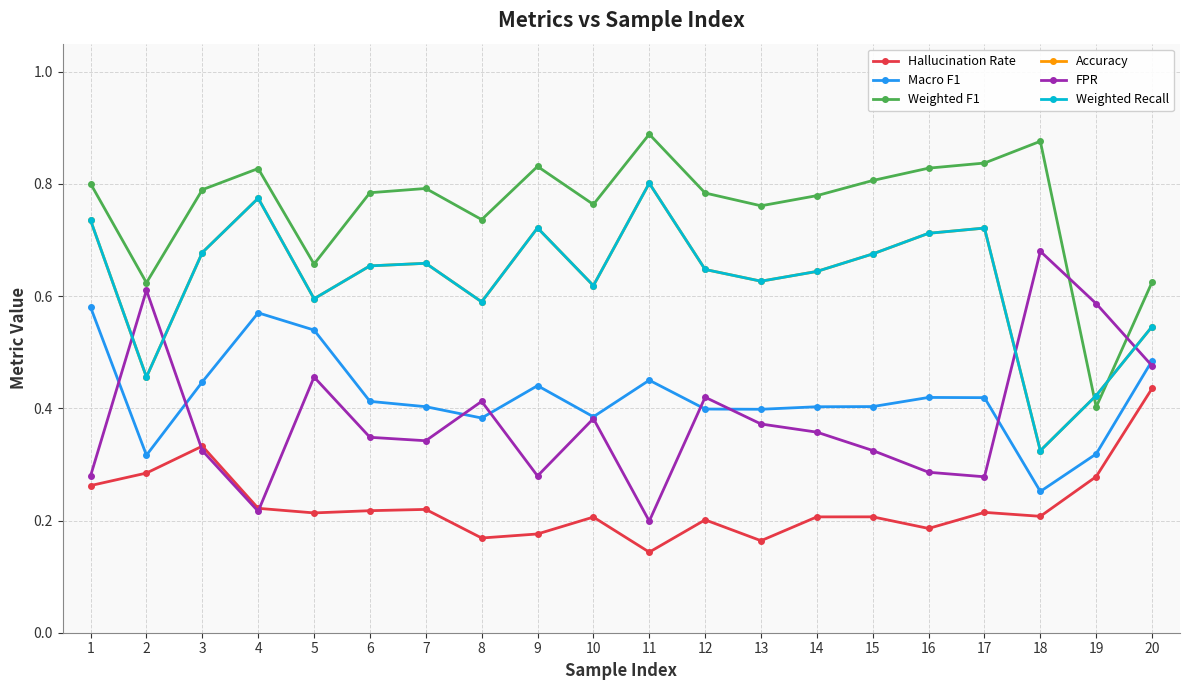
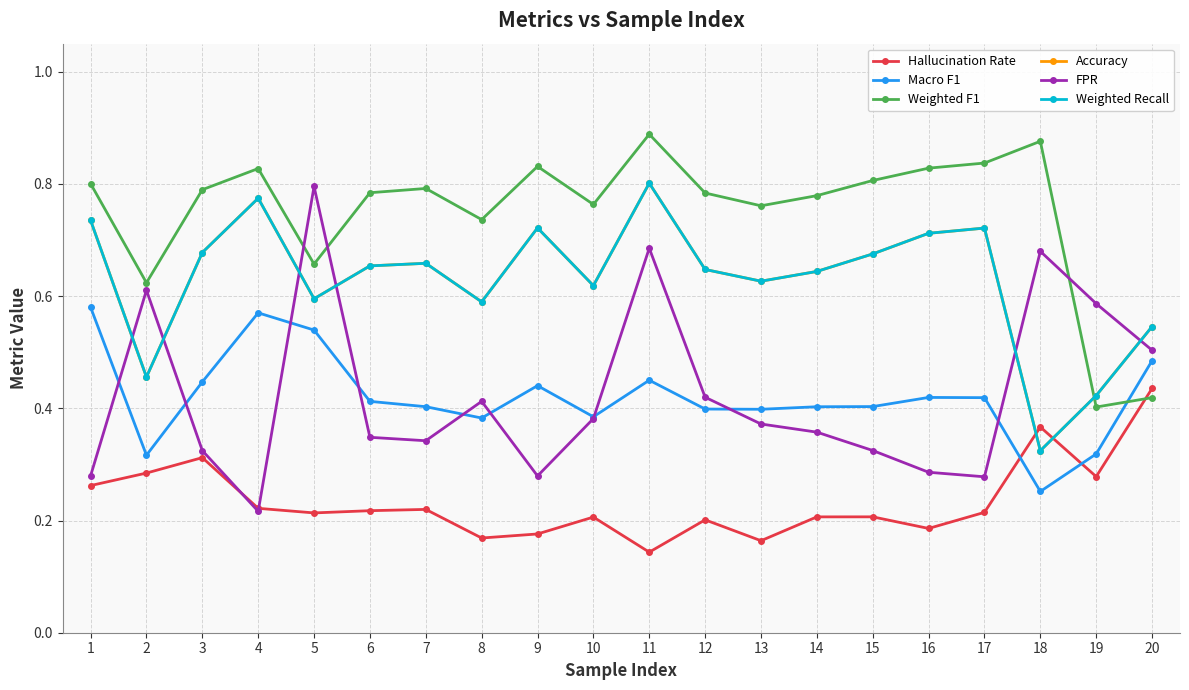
Hallucination Rate, 3: 0.33 -> 0.31
FPR, 5: 0.46 -> 0.80
FPR, 11: 0.20 -> 0.69
Hallucination Rate, 18: 0.21 -> 0.37
Weighted F1, 20: 0.63 -> 0.42
FPR, 20: 0.48 -> 0.50
